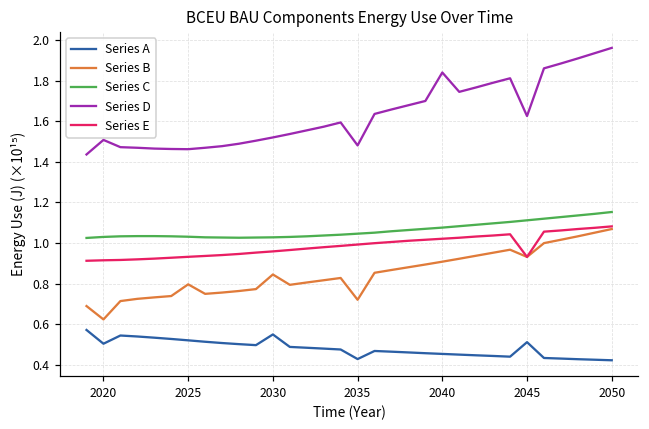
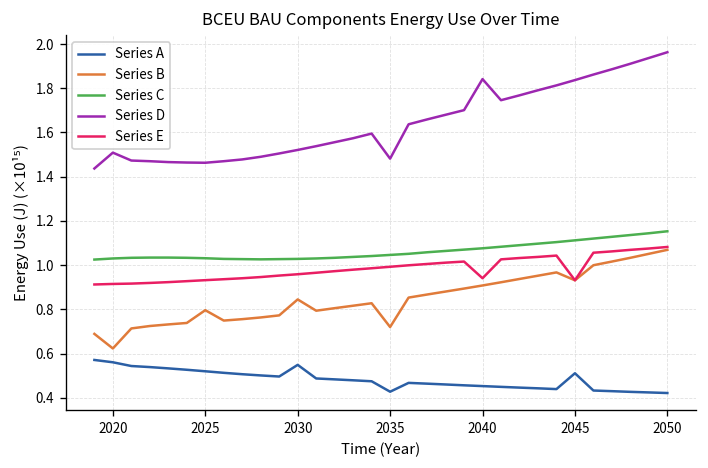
Series A, 2020: 0.50 -> 0.56
Series E, 2040: 1.02 -> 0.94
Series D, 2045: 1.63 -> 1.84
